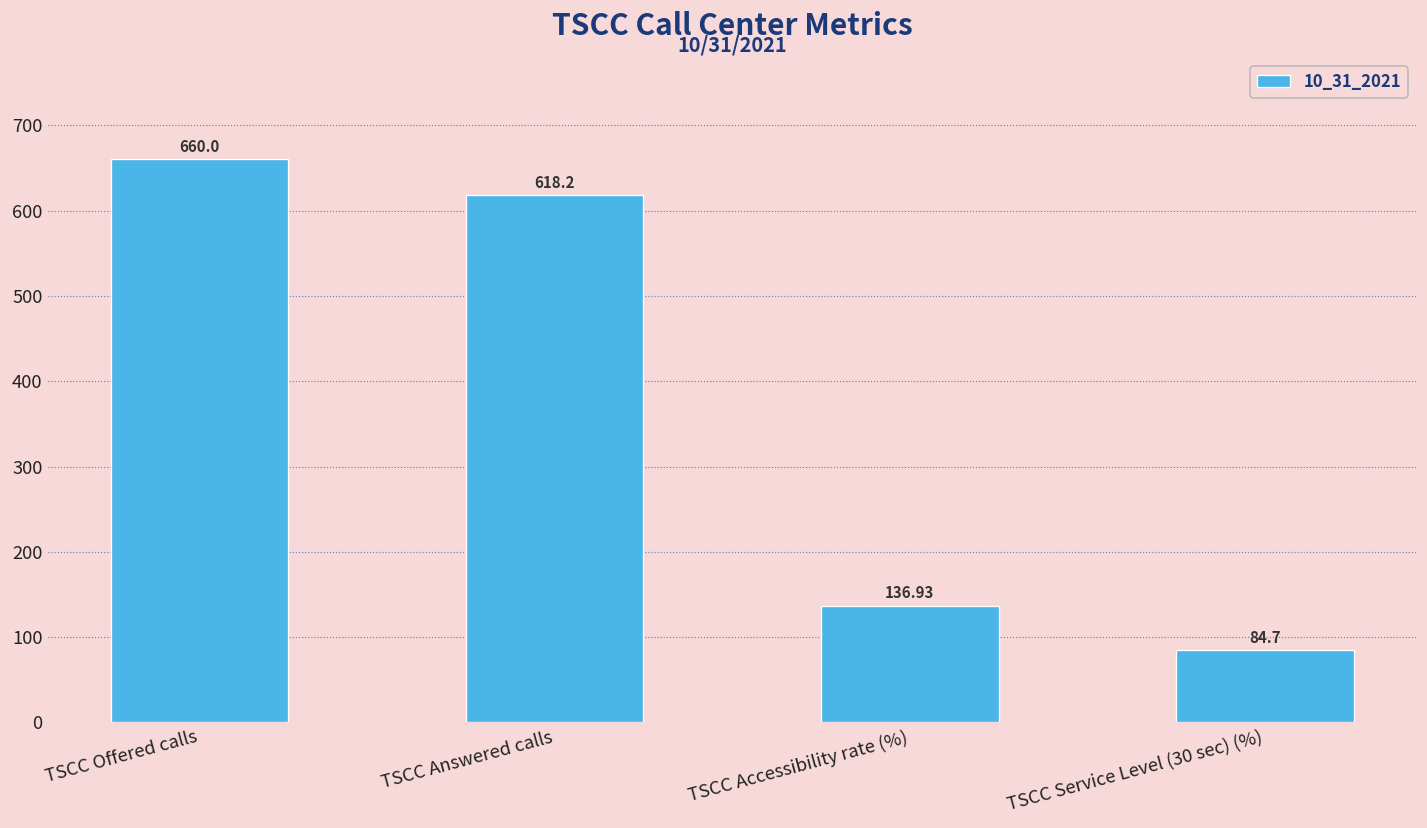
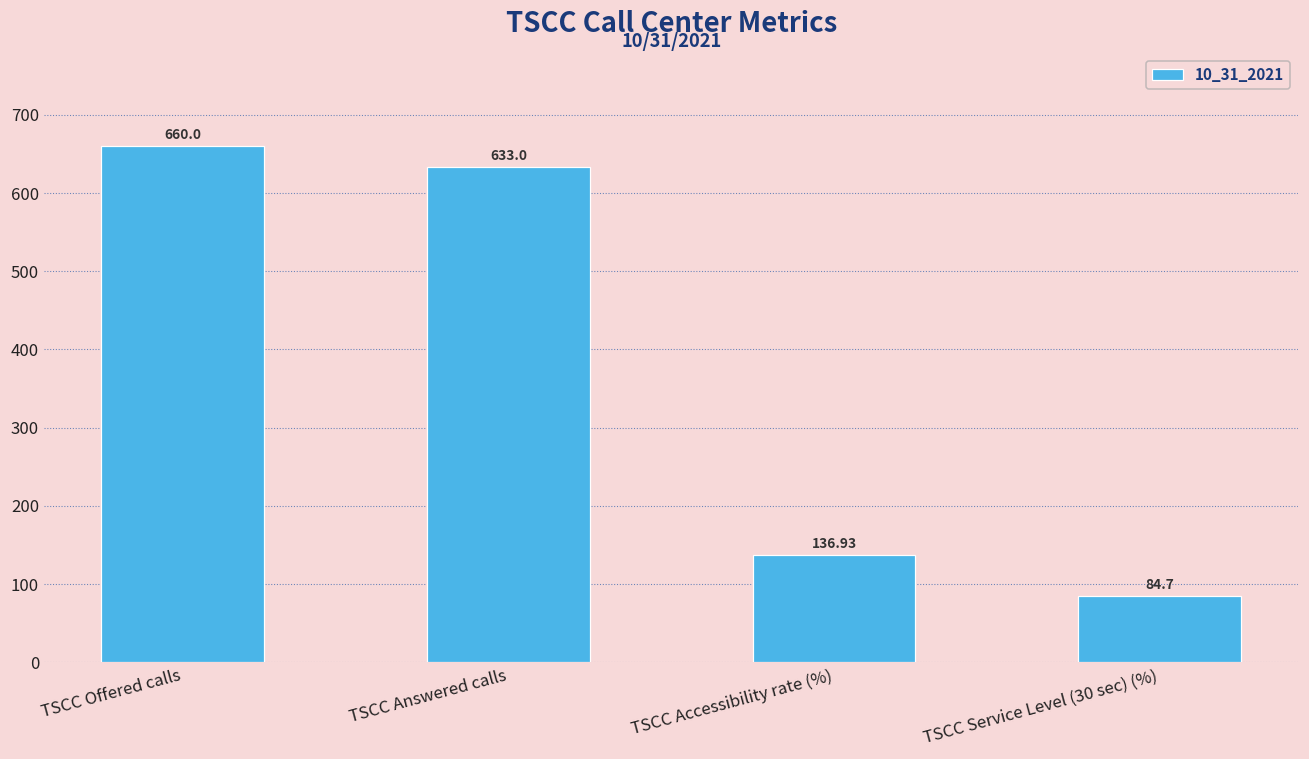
TSCC Answered calls: 618.2 -> 633.0
